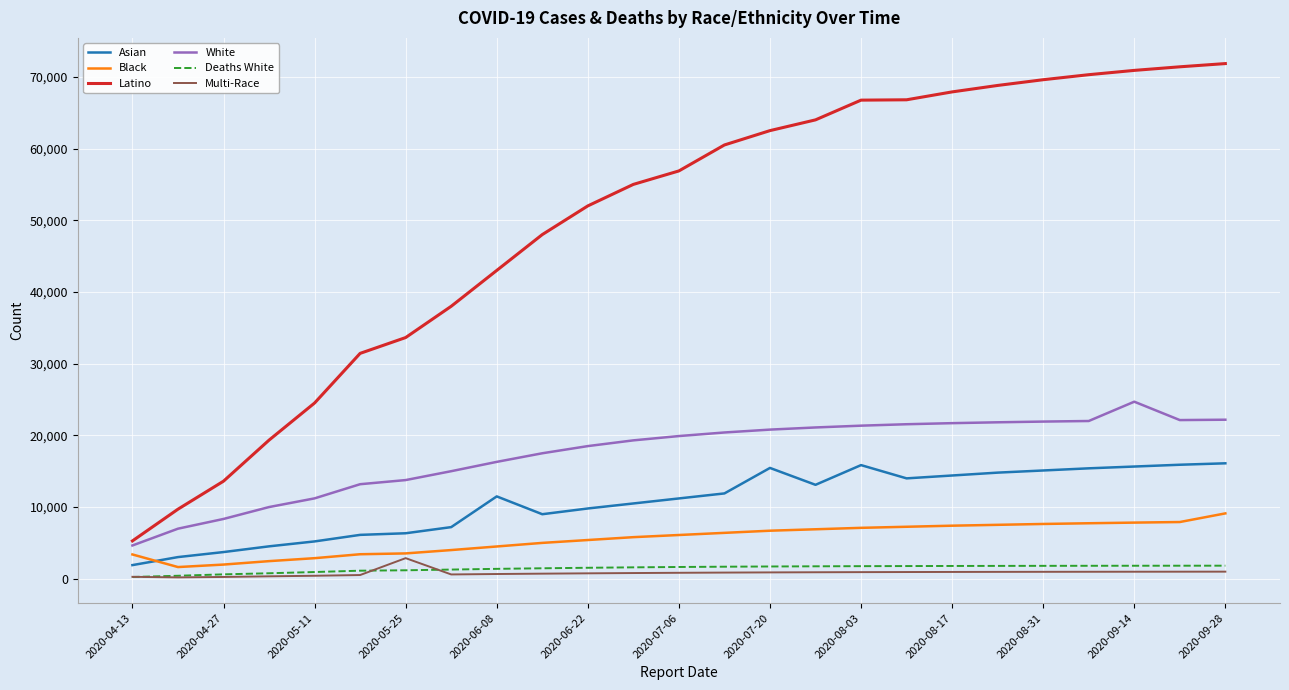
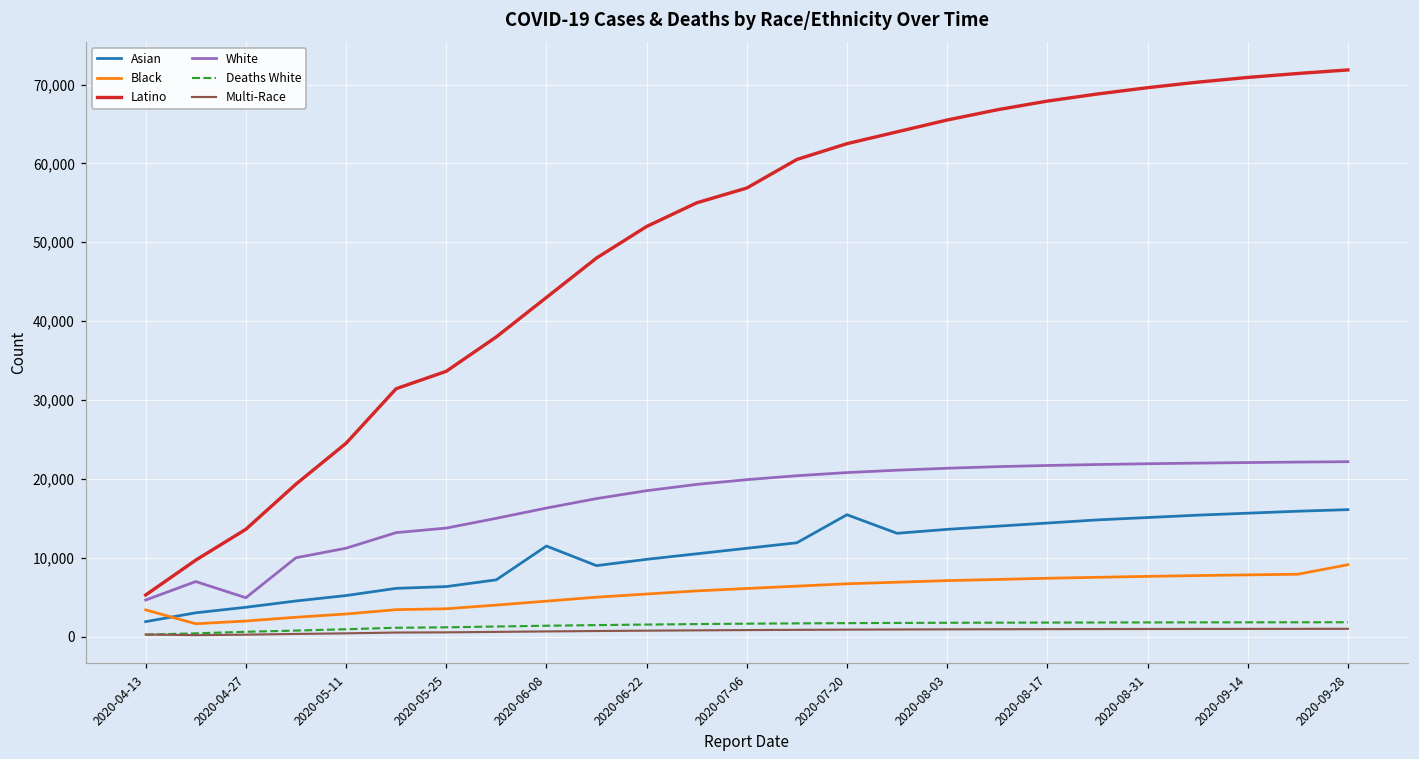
White, 2020-04-27: 8,000 -> 5,000
Multi-Race, 2020-05-25: 3,000 -> 1,000
Asian, 2020-08-03: 16,000 -> 14,000
Latino, 2020-08-03: 67,000 -> 66,000
White, 2020-09-14: 25,000 -> 22,000
